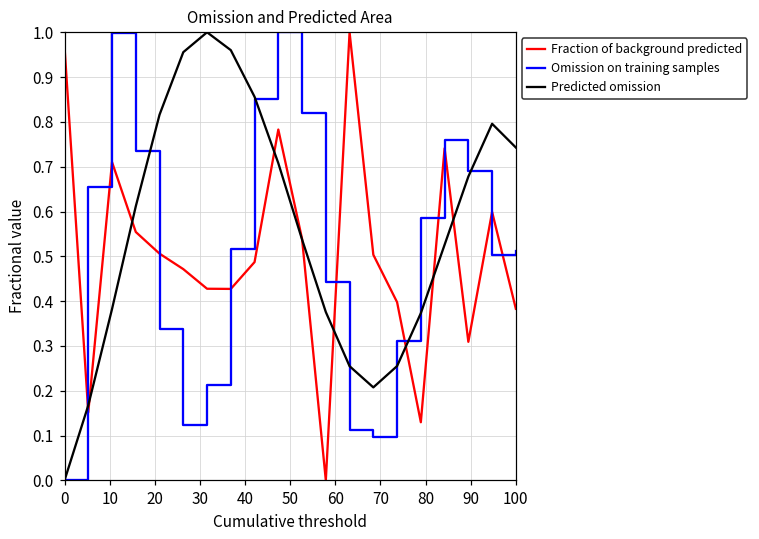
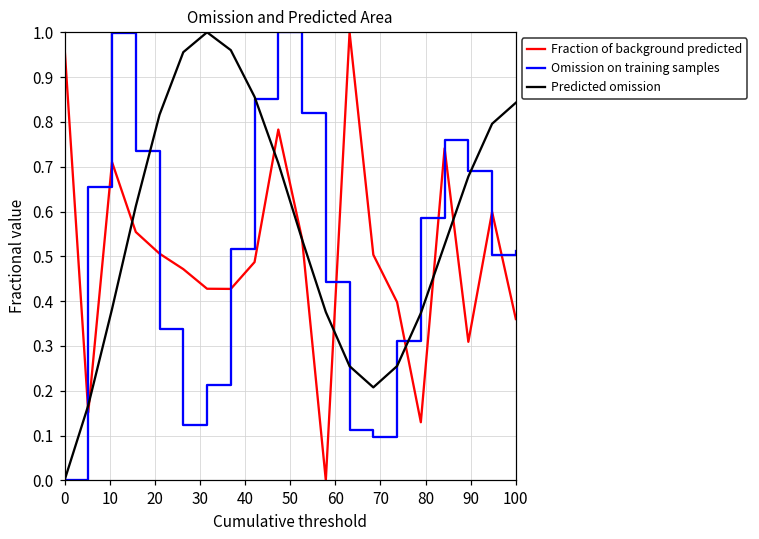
Fraction of background predicted, 100: 0.38 -> 0.36
Predicted omission, 100: 0.74 -> 0.84
